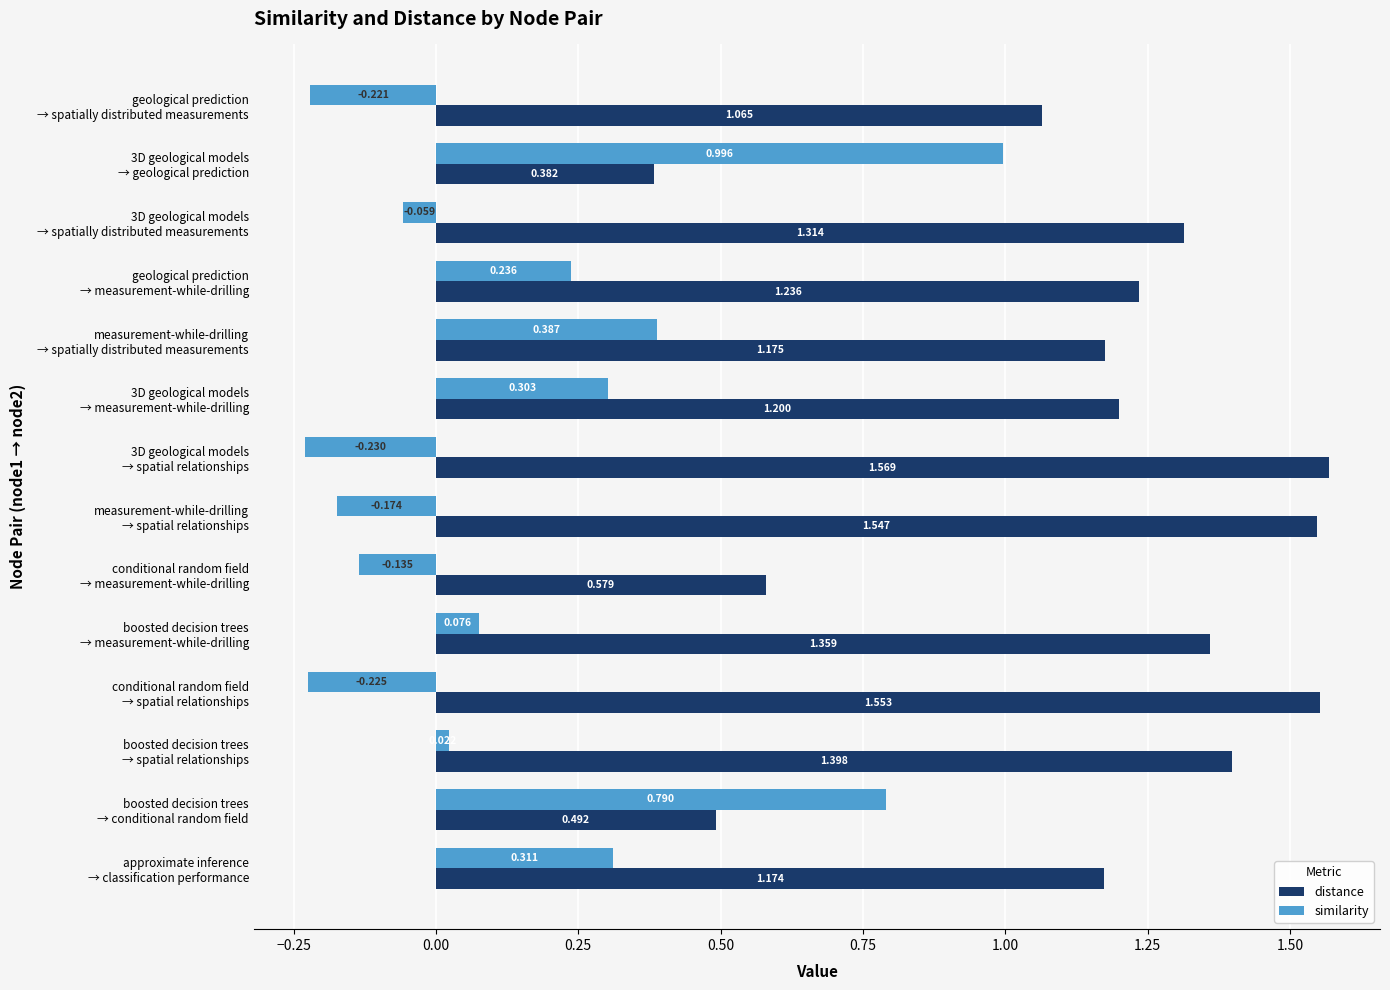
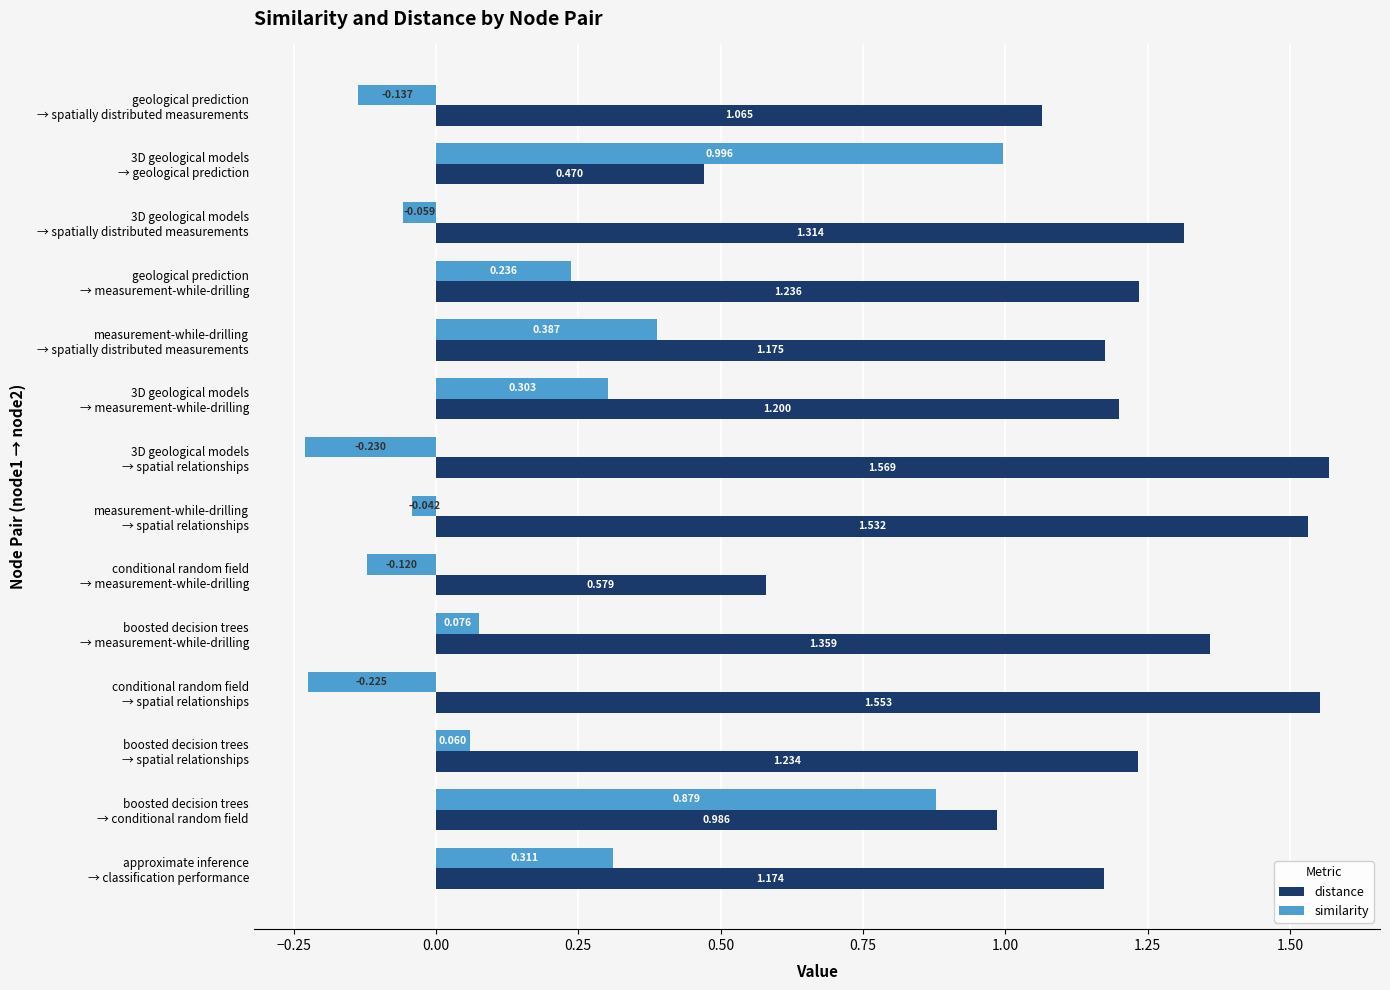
similarity, geological prediction → spatially distributed measurements: -0.221 -> -0.137
distance, 3D geological models → geological prediction: 0.382 -> 0.470
similarity, measurement-while-drilling → spatial relationships: -0.174 -> -0.042
distance, measurement-while-drilling → spatial relationships: 1.547 -> 1.532
similarity, conditional random field → measurement-while-drilling: -0.135 -> -0.120
similarity, boosted decision trees → spatial relationships: 0.02 -> 0.06
distance, boosted decision trees → spatial relationships: 1.398 -> 1.234
similarity, boosted decision trees → conditional random field: 0.790 -> 0.879
distance, boosted decision trees → conditional random field: 0.492 -> 0.986
